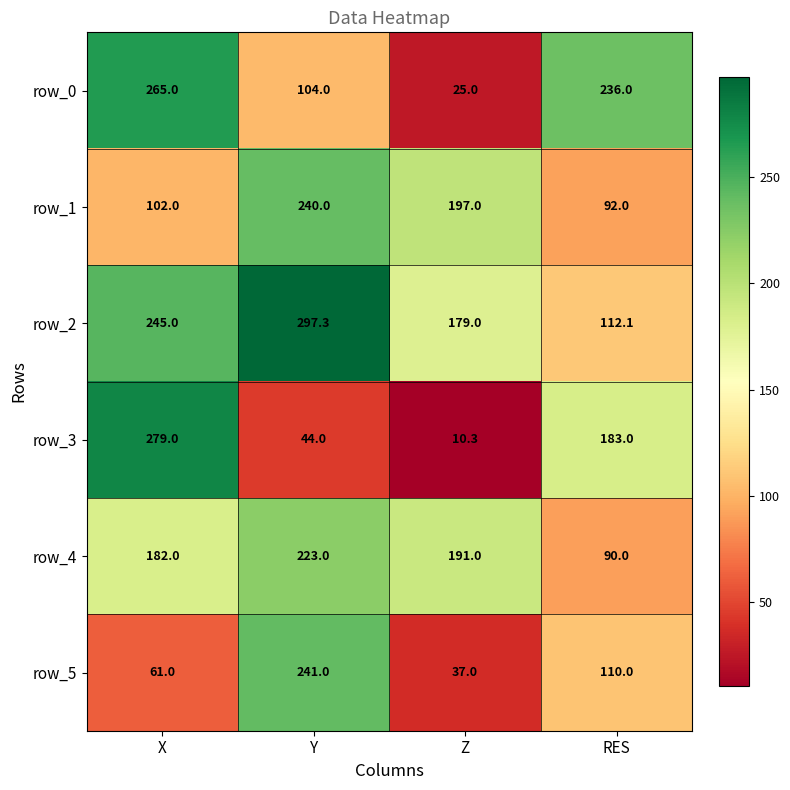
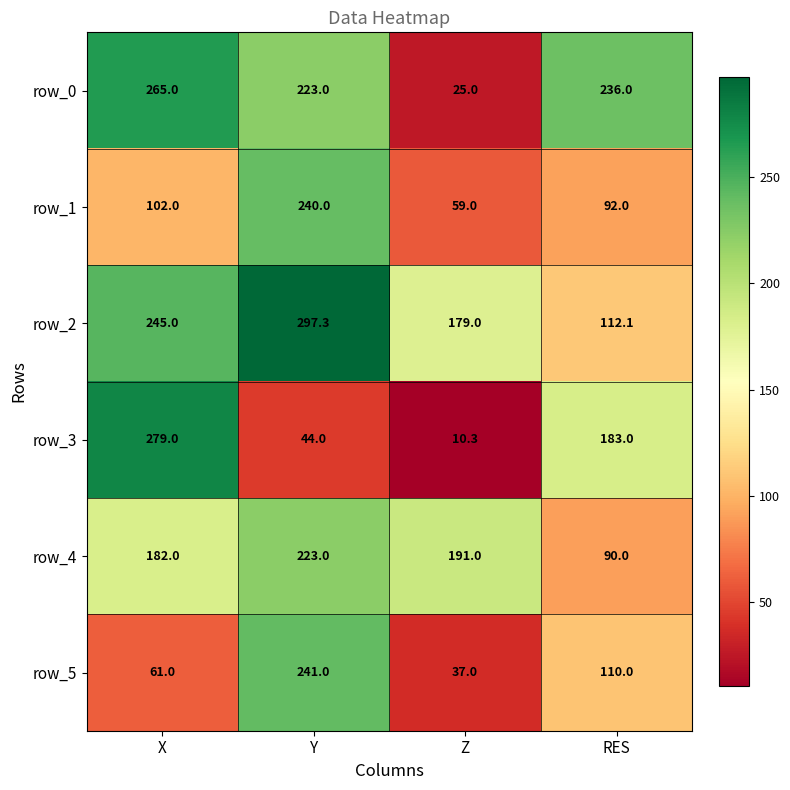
row_0, Y: 104.0 -> 223.0
row_1, Z: 197.0 -> 59.0
